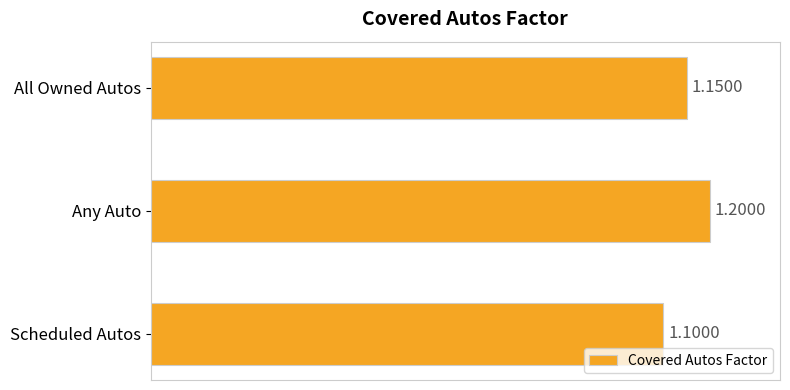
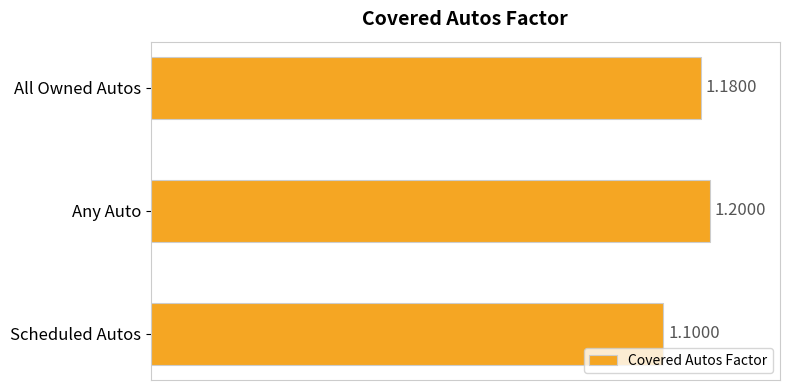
All Owned Autos: 1.1500 -> 1.1800
